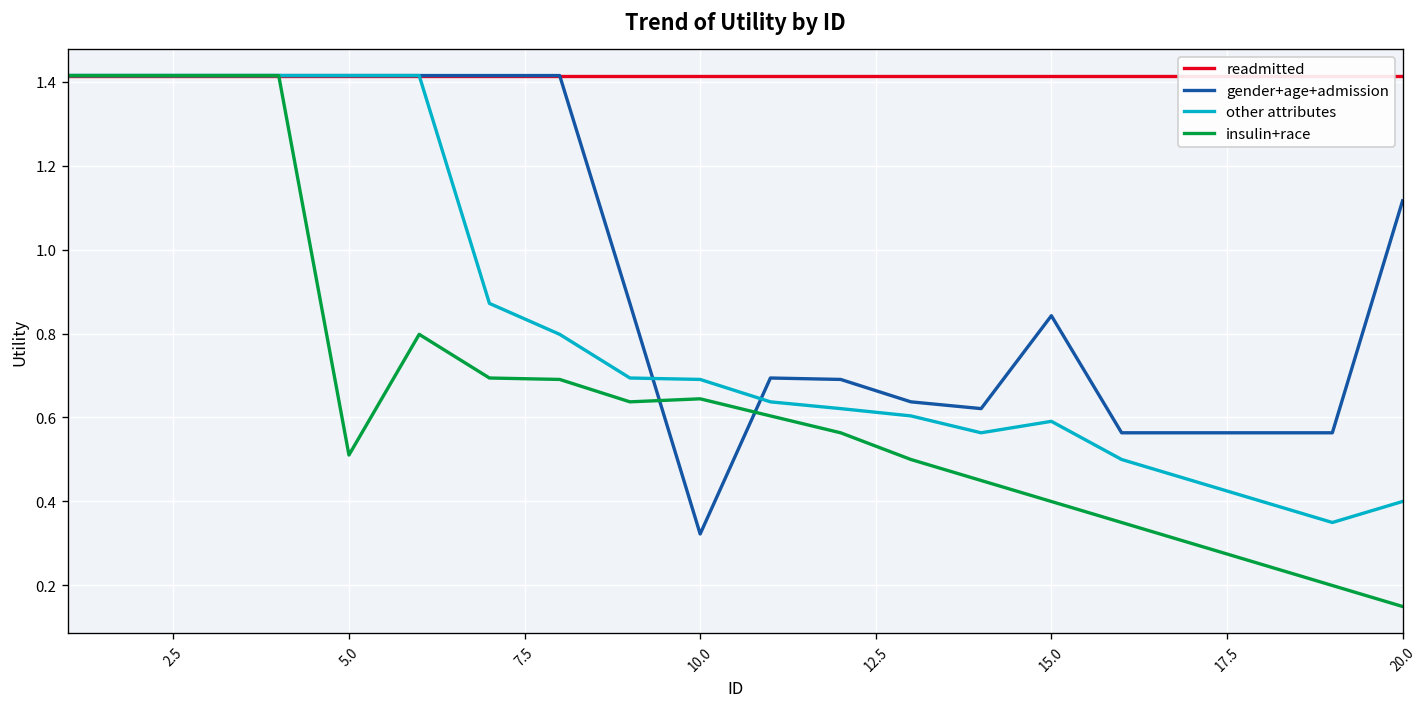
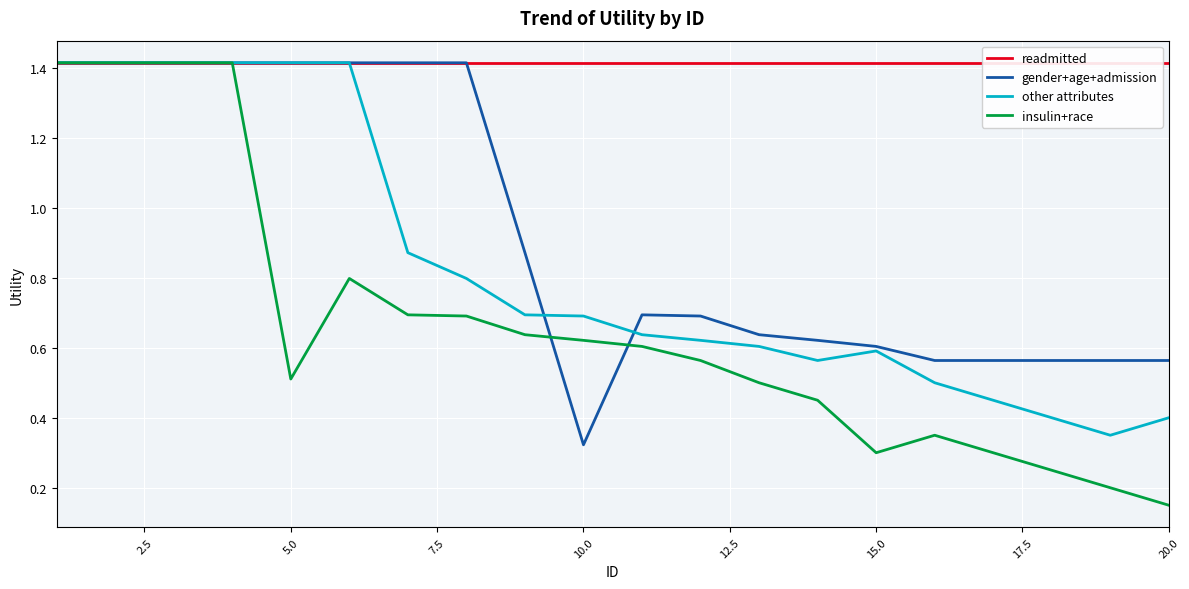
insulin+race, 10.0: 0.64 -> 0.62
gender+age+admission, 15.0: 0.84 -> 0.60
insulin+race, 15.0: 0.4 -> 0.3
gender+age+admission, 20.0: 1.12 -> 0.56
